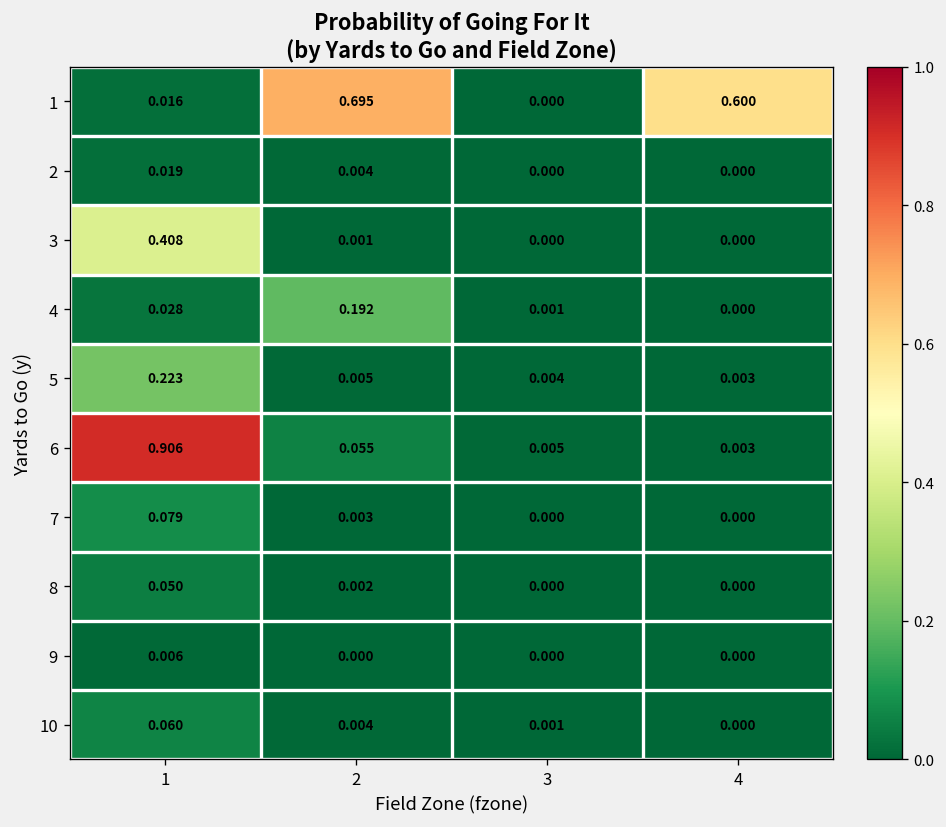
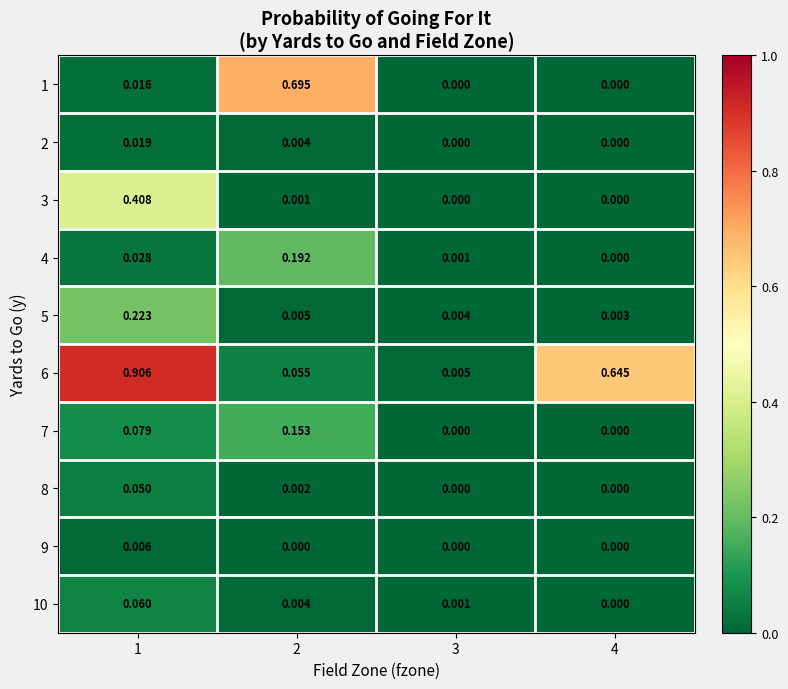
1, 4: 0.600 -> 0.000
6, 4: 0.003 -> 0.645
7, 2: 0.003 -> 0.153
